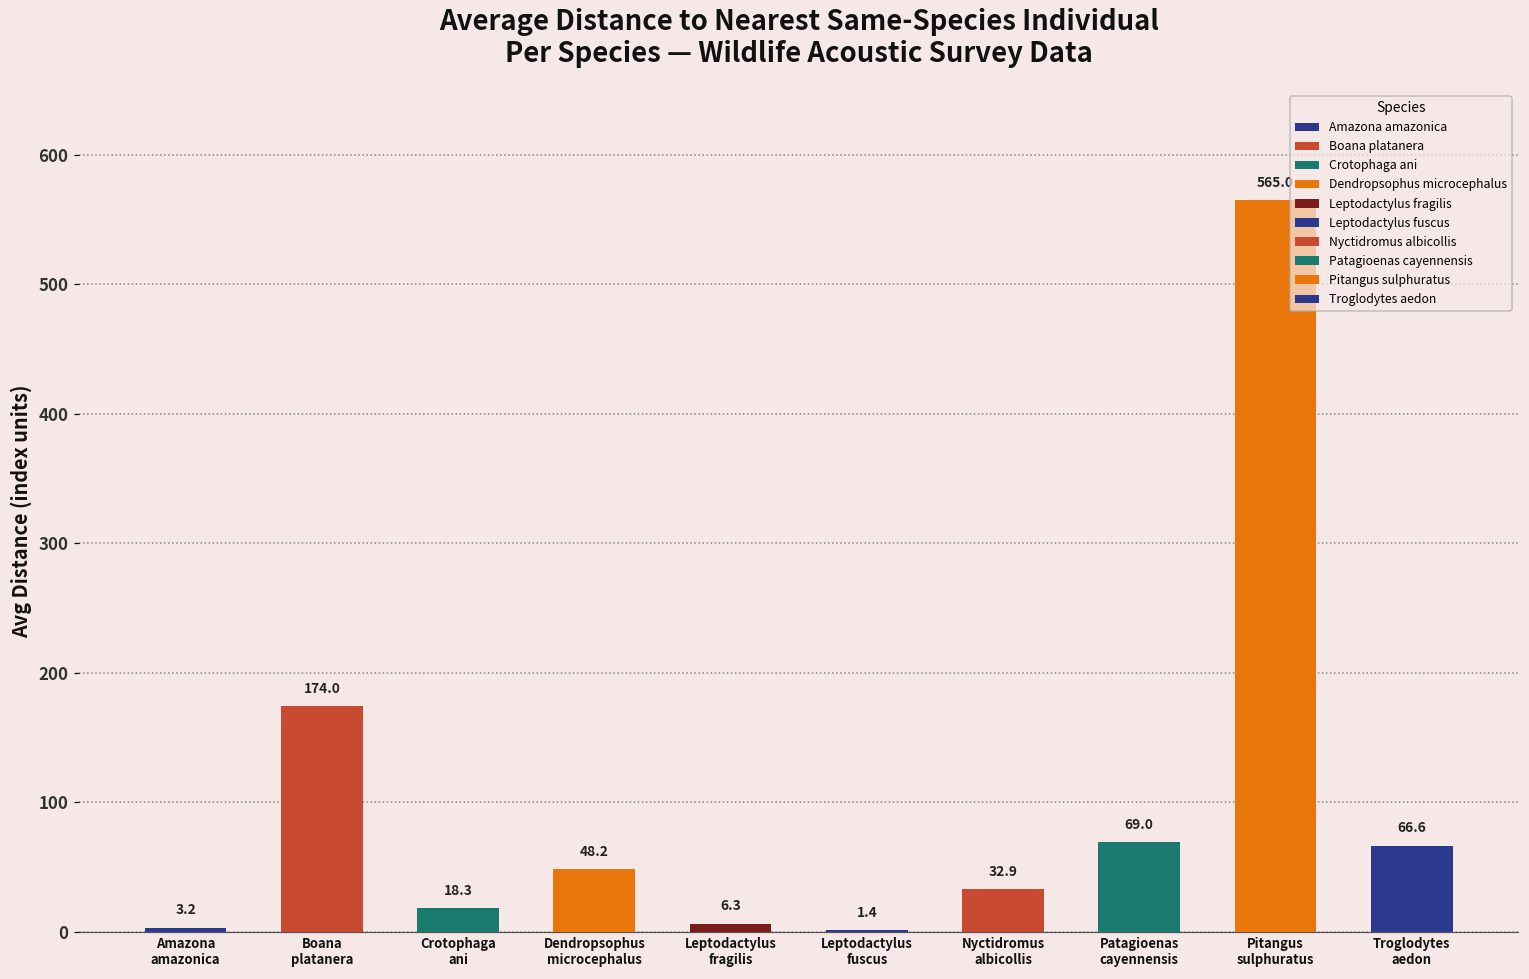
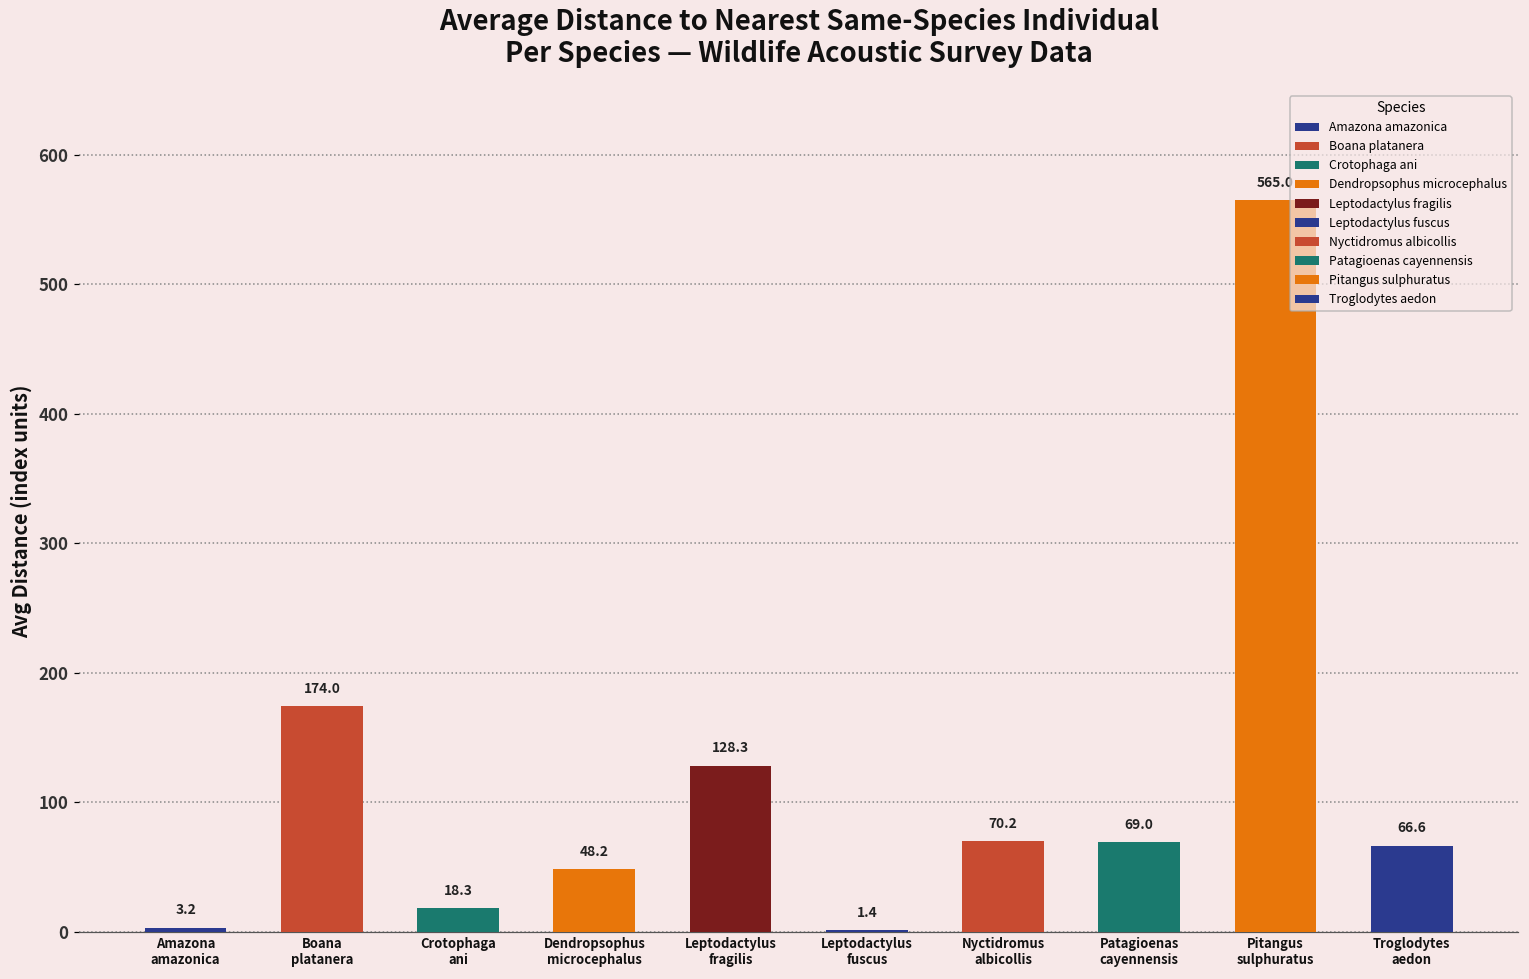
Leptodactylus fragilis: 6.3 -> 128.3
Nyctidromus albicollis: 32.9 -> 70.2
